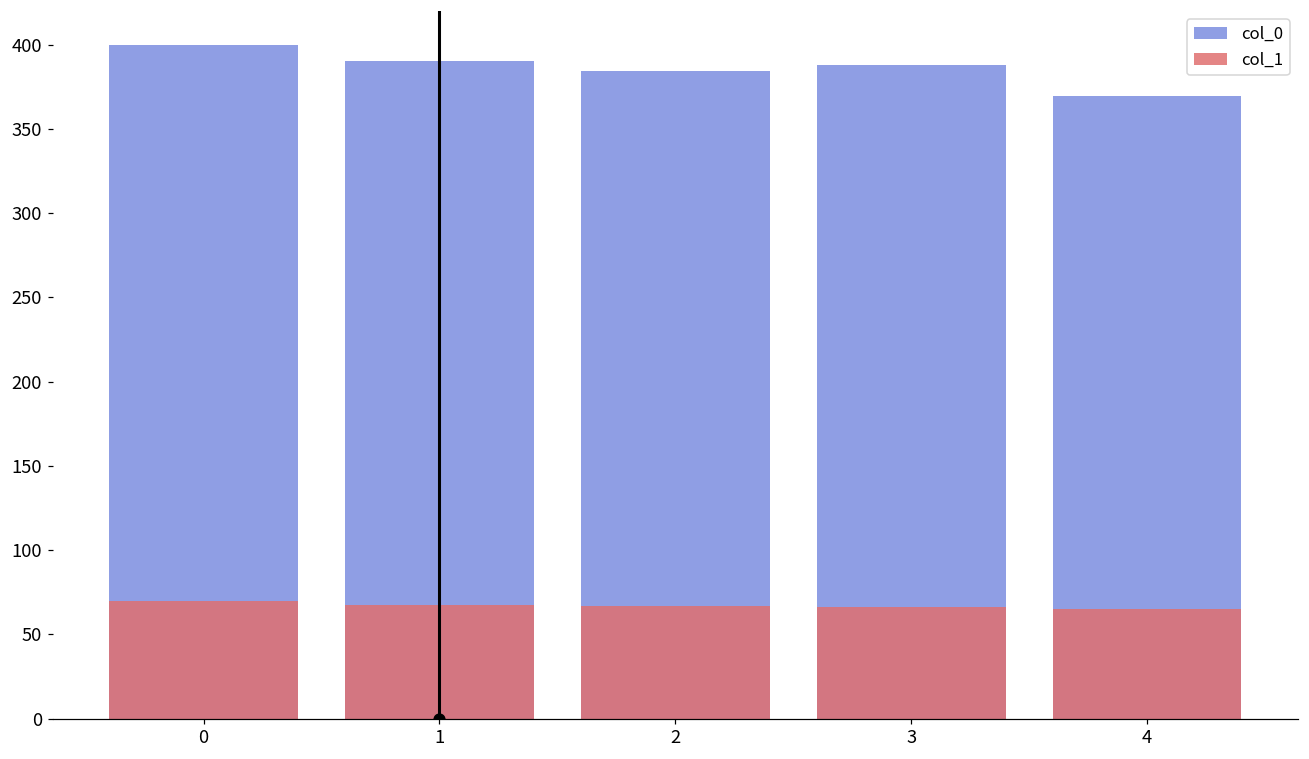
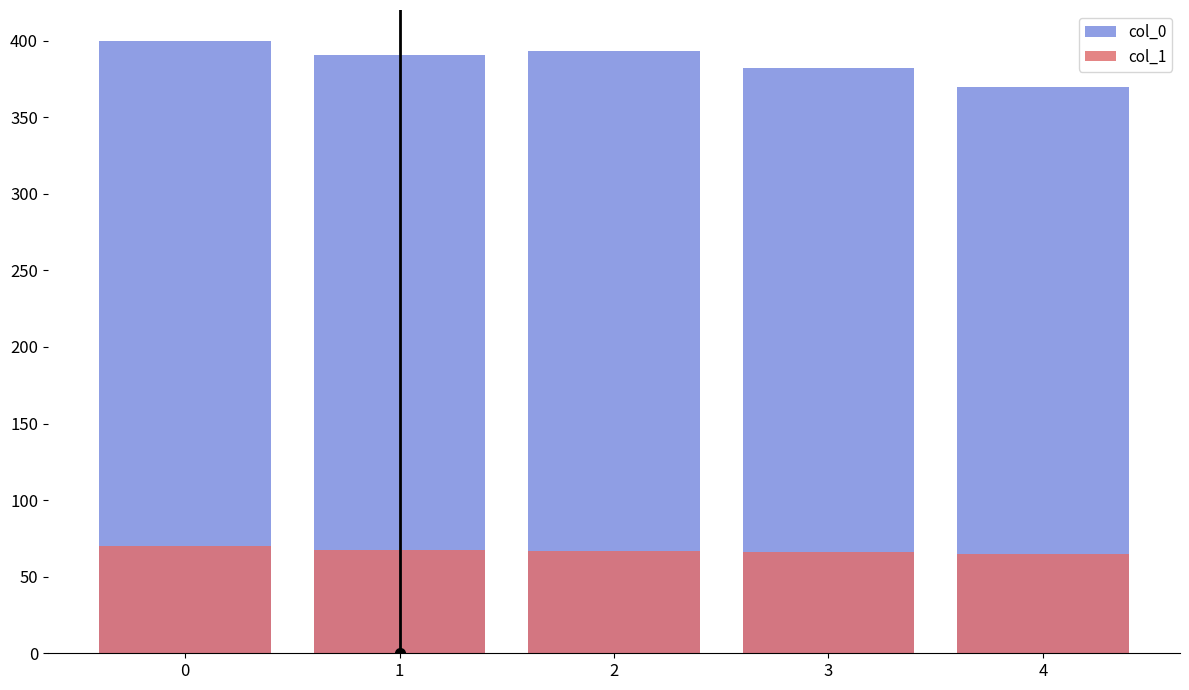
col_0, 2: 385 -> 393
col_0, 3: 388 -> 382
